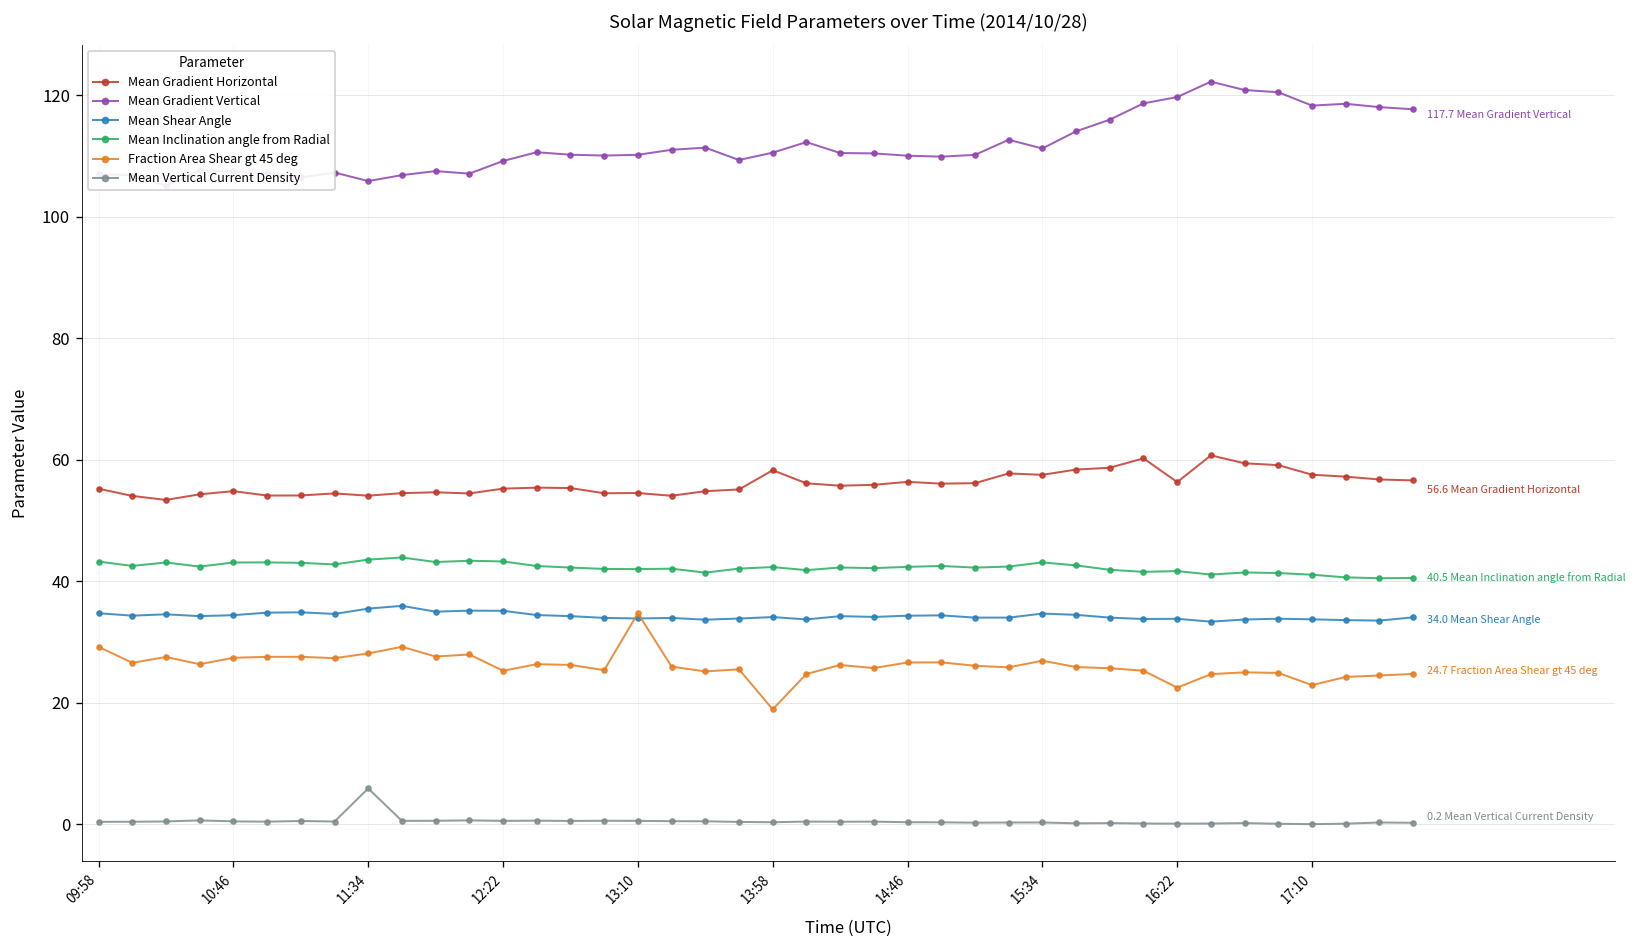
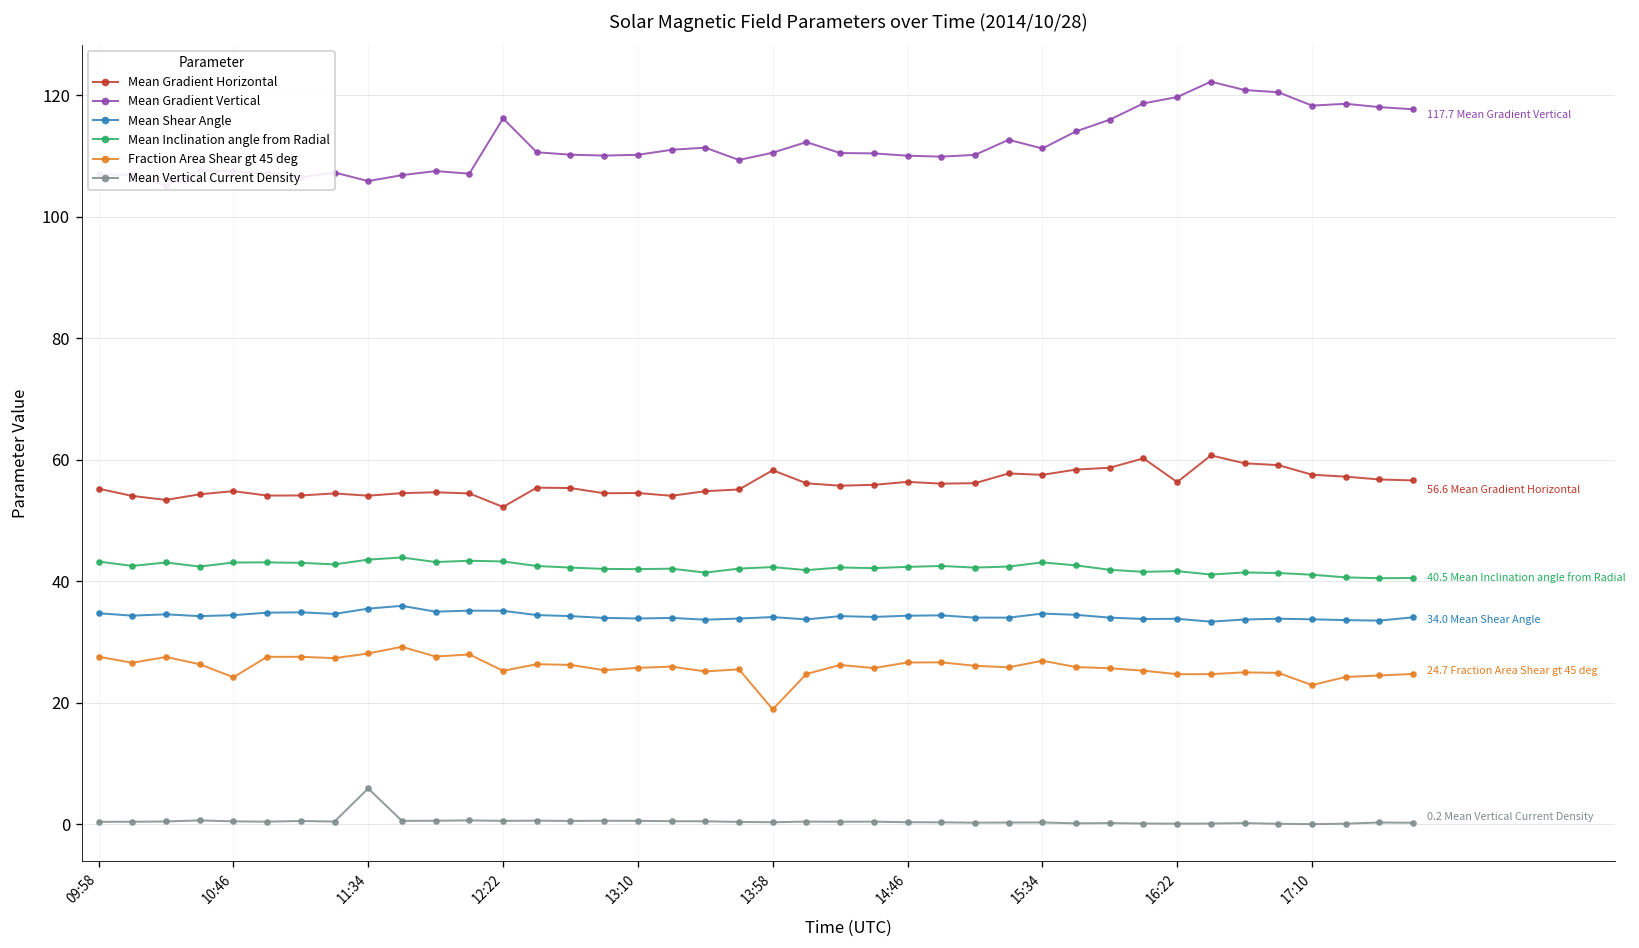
Fraction Area Shear gt 45 deg, 09:58: 29 -> 28
Fraction Area Shear gt 45 deg, 10:46: 27 -> 24
Mean Gradient Horizontal, 12:22: 55 -> 52
Mean Gradient Vertical, 12:22: 109 -> 116
Fraction Area Shear gt 45 deg, 13:10: 35 -> 26
Fraction Area Shear gt 45 deg, 16:22: 22 -> 25
